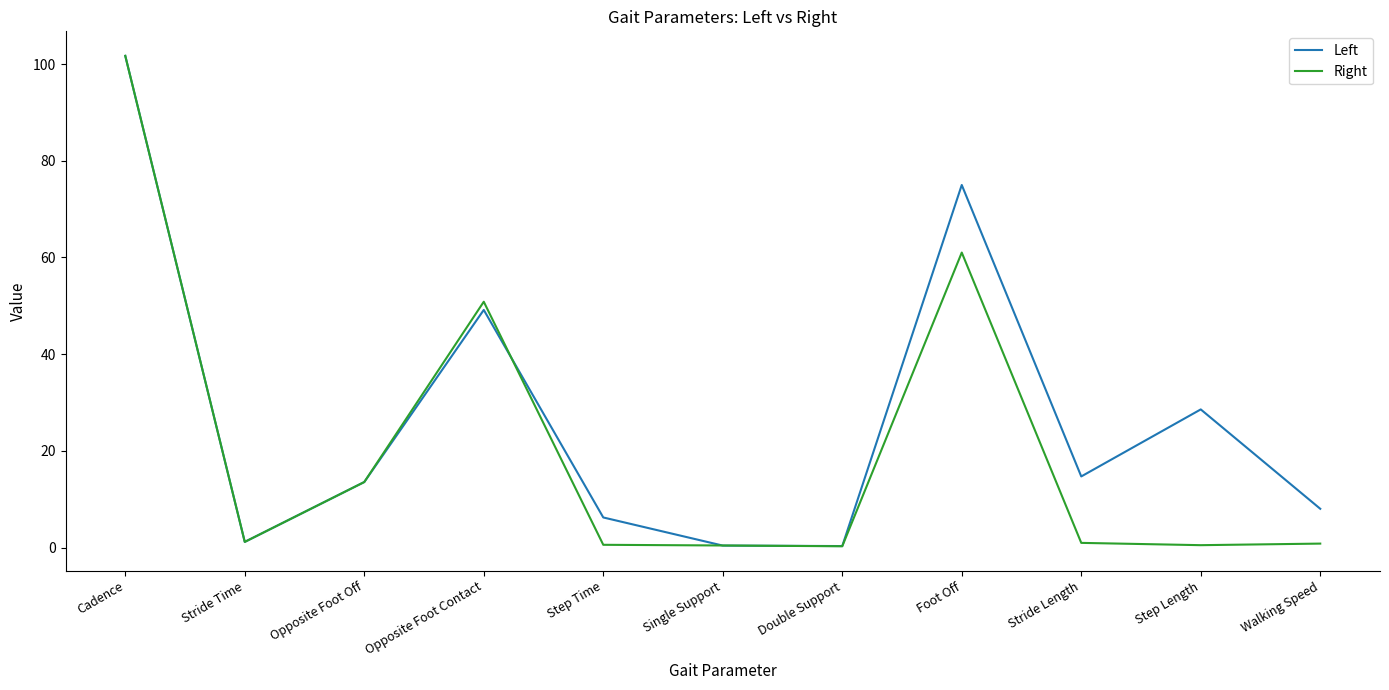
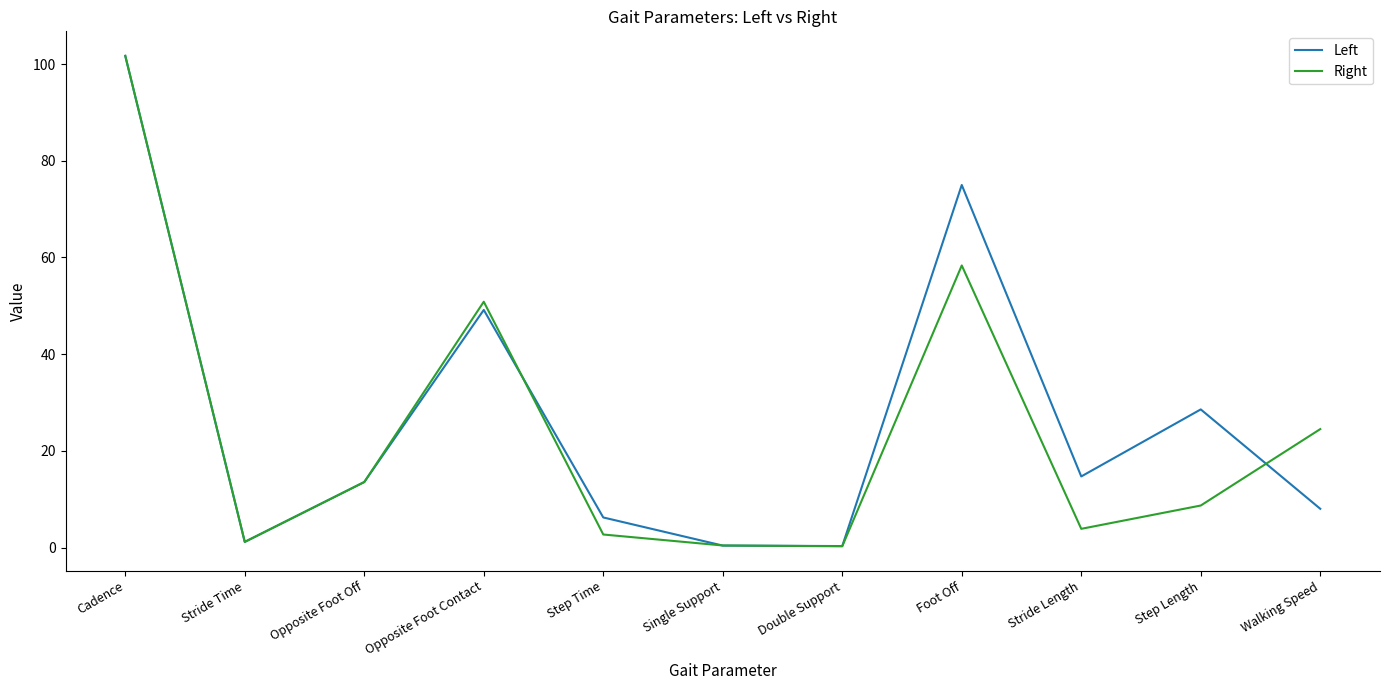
Right, Step Time: 1 -> 3
Right, Foot Off: 61 -> 58
Right, Stride Length: 1 -> 4
Right, Step Length: 1 -> 9
Right, Walking Speed: 1 -> 25
